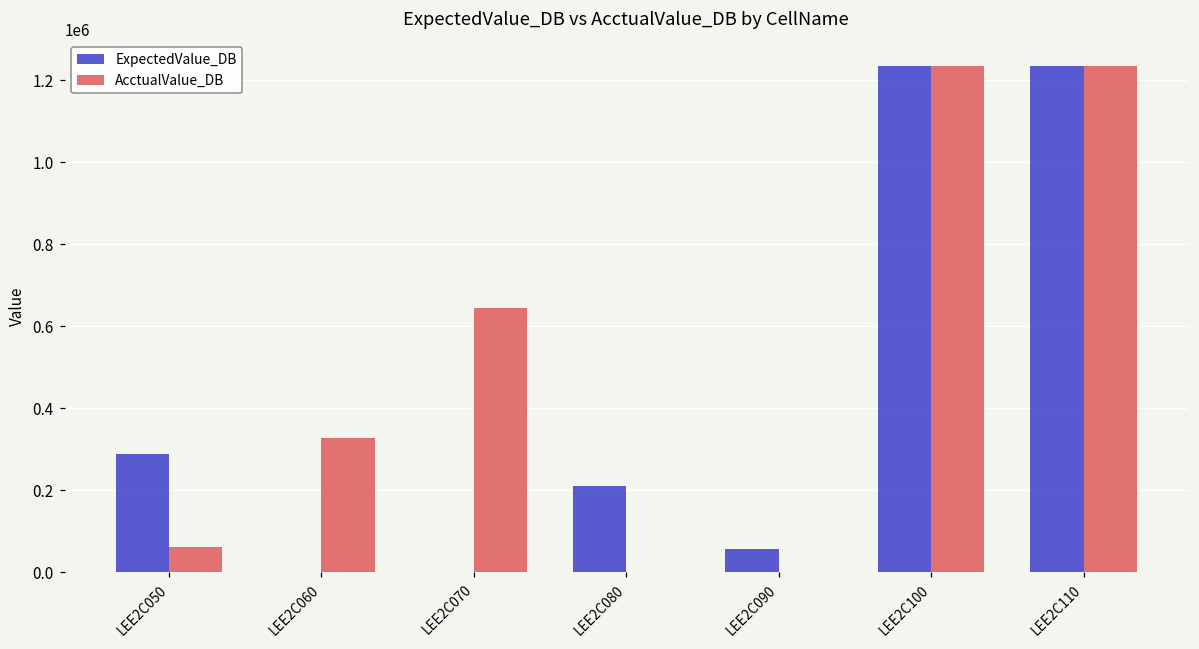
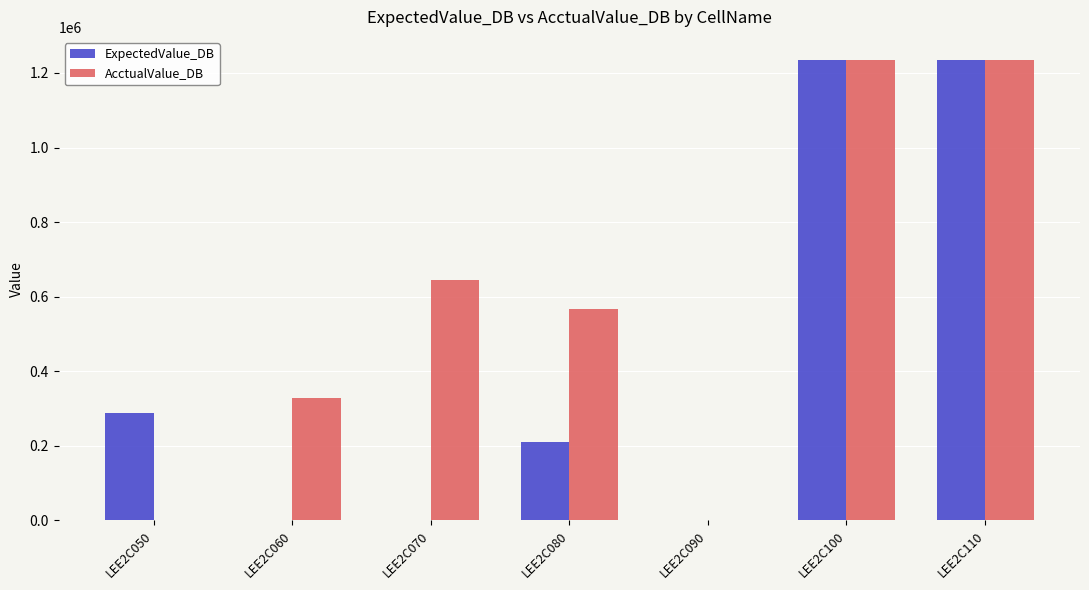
AcctualValue_DB, LEE2C050: 60000 -> 0
AcctualValue_DB, LEE2C080: 0 -> 570000
ExpectedValue_DB, LEE2C090: 60000 -> 0
